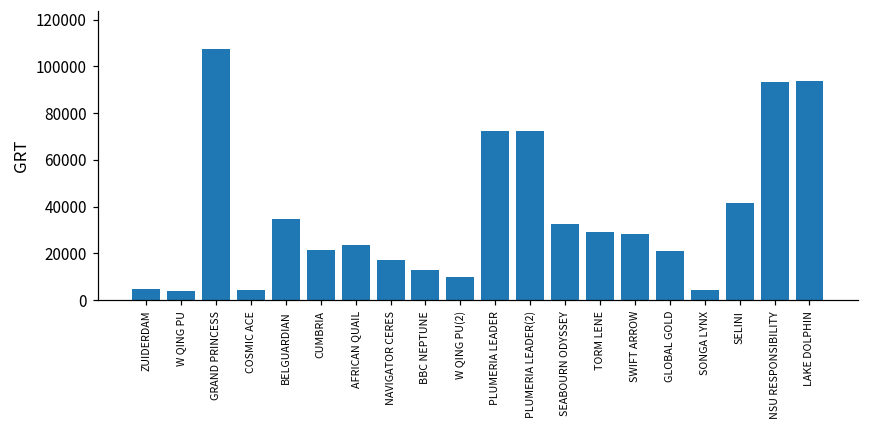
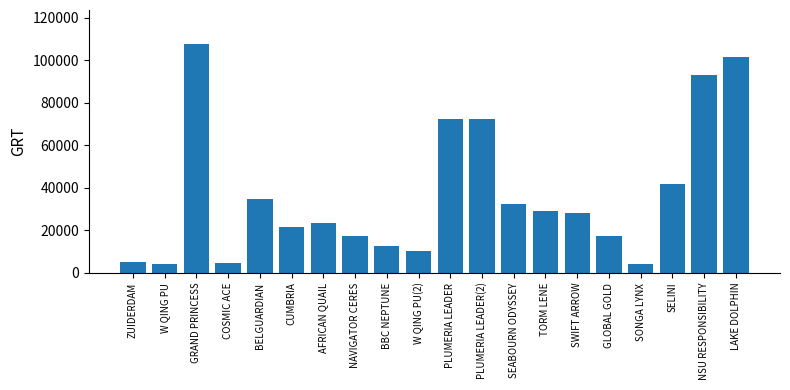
GLOBAL GOLD: 21000 -> 17000
LAKE DOLPHIN: 94000 -> 102000
